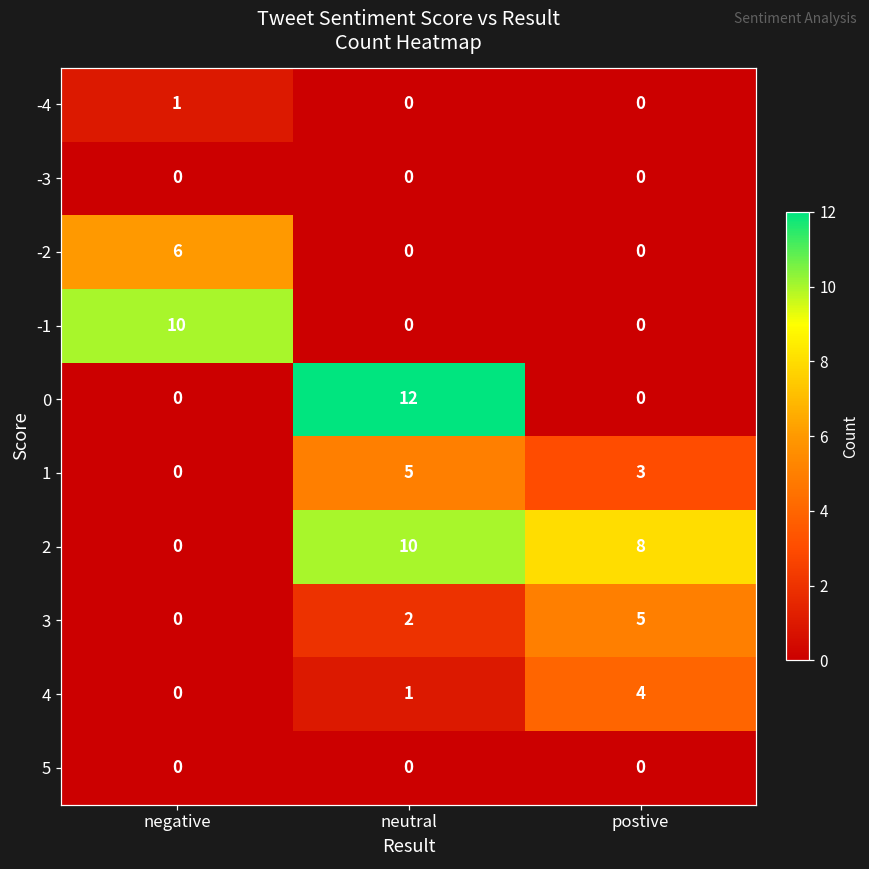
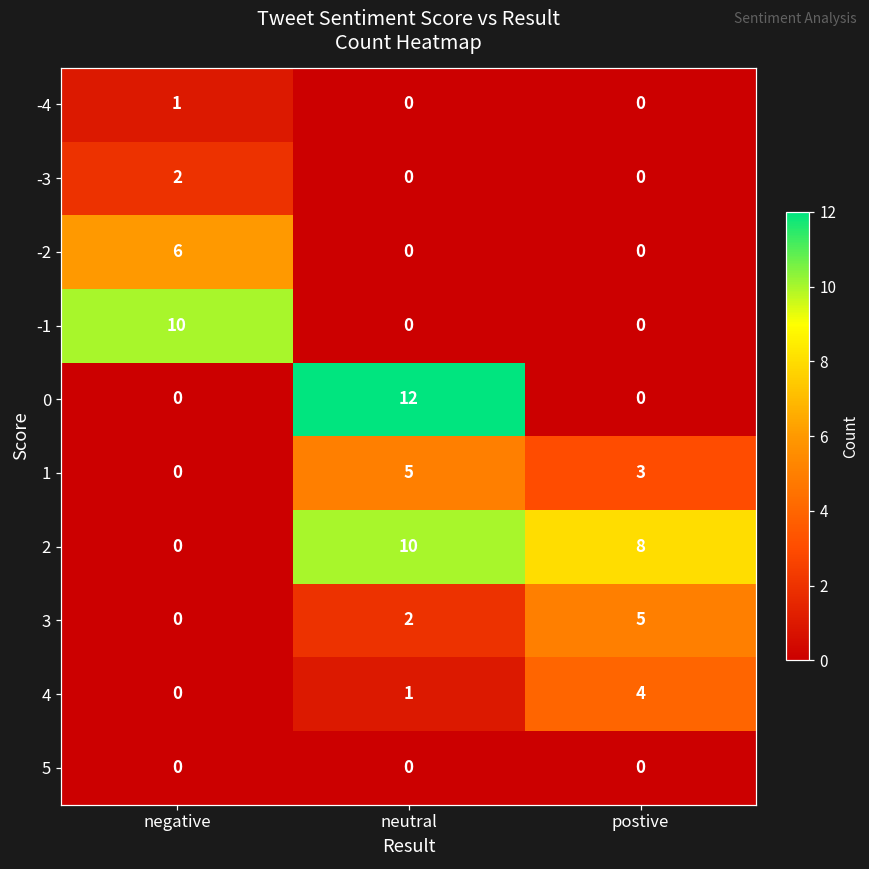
-3, negative: 0 -> 2
